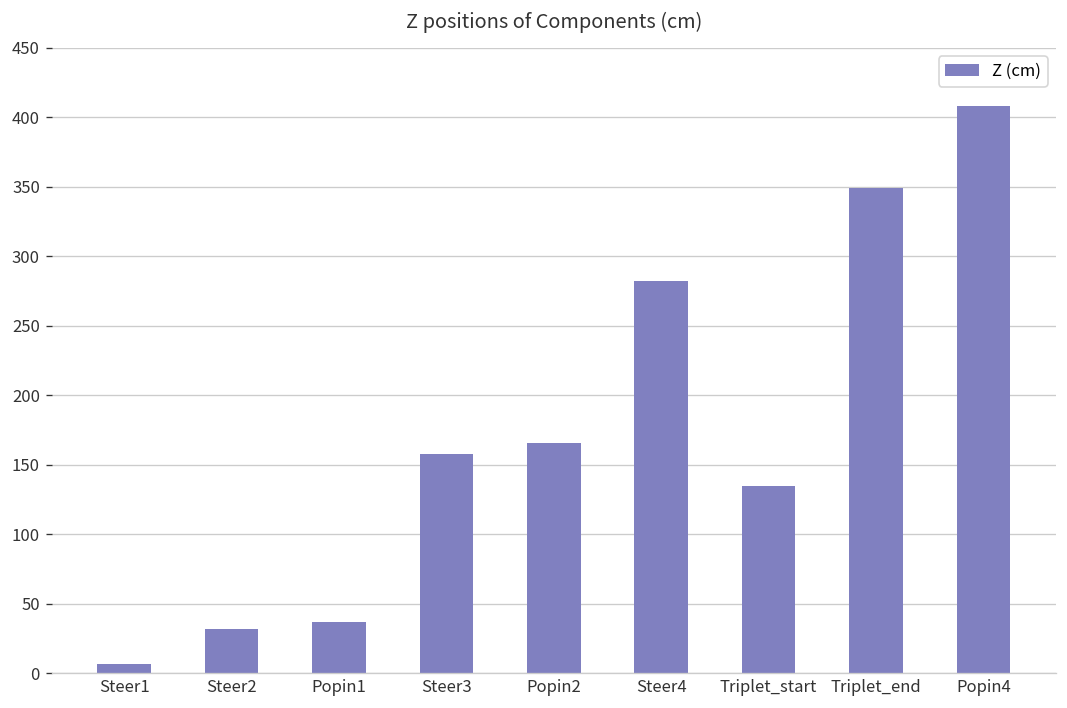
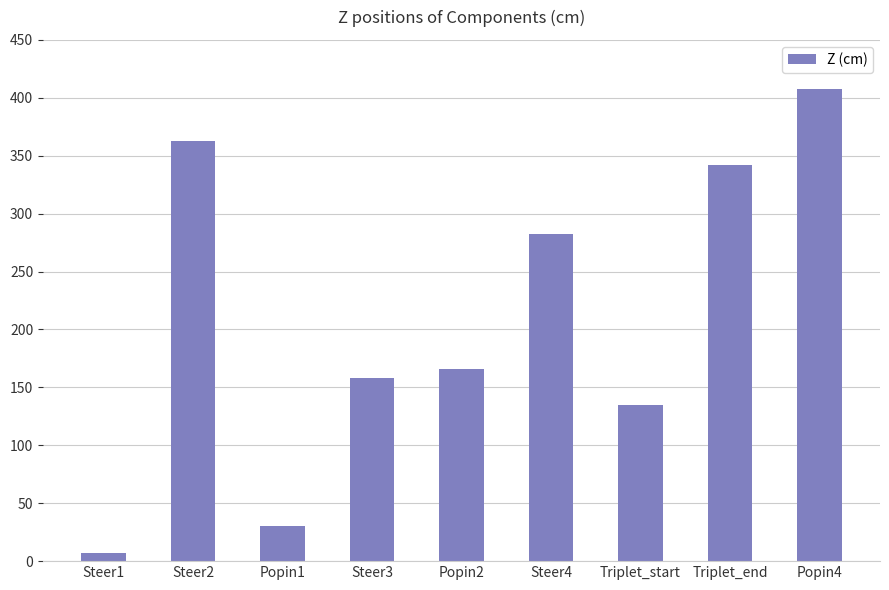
Steer2: 32 -> 363
Popin1: 37 -> 30
Triplet_end: 349 -> 342
